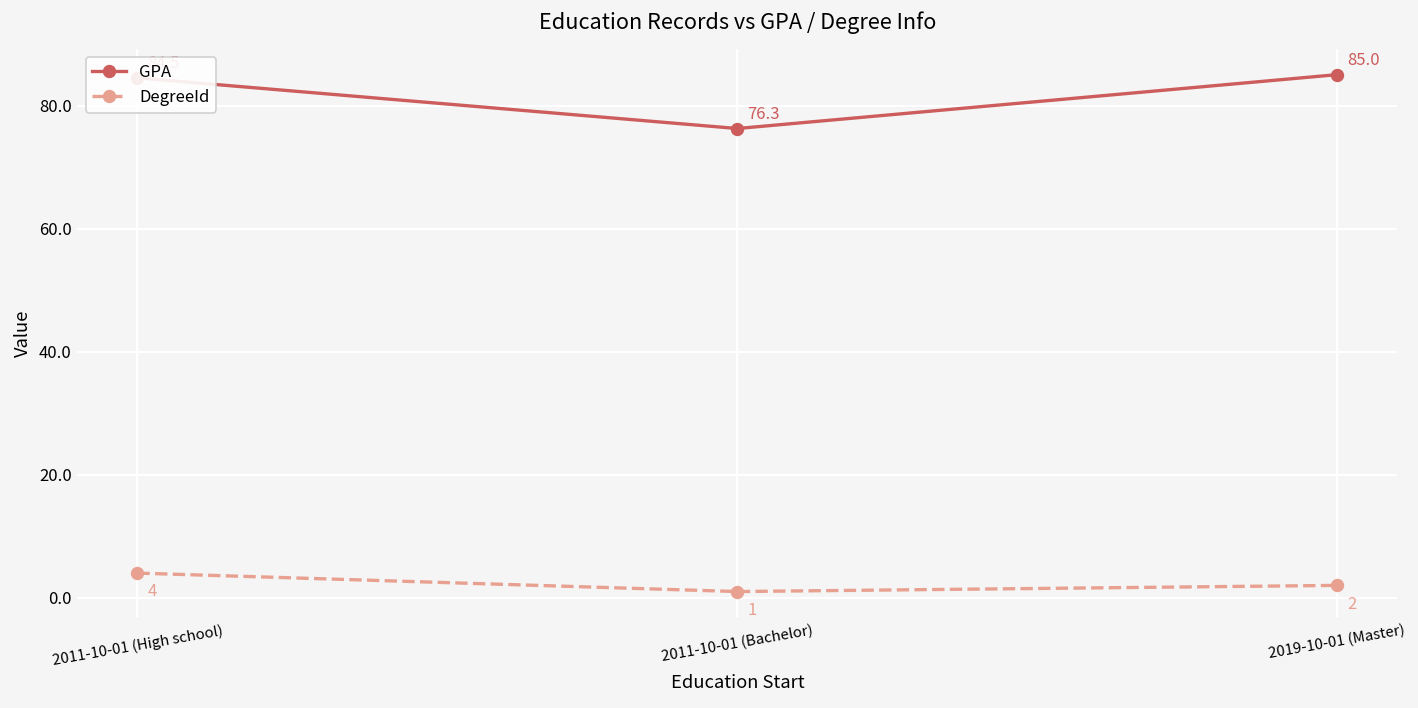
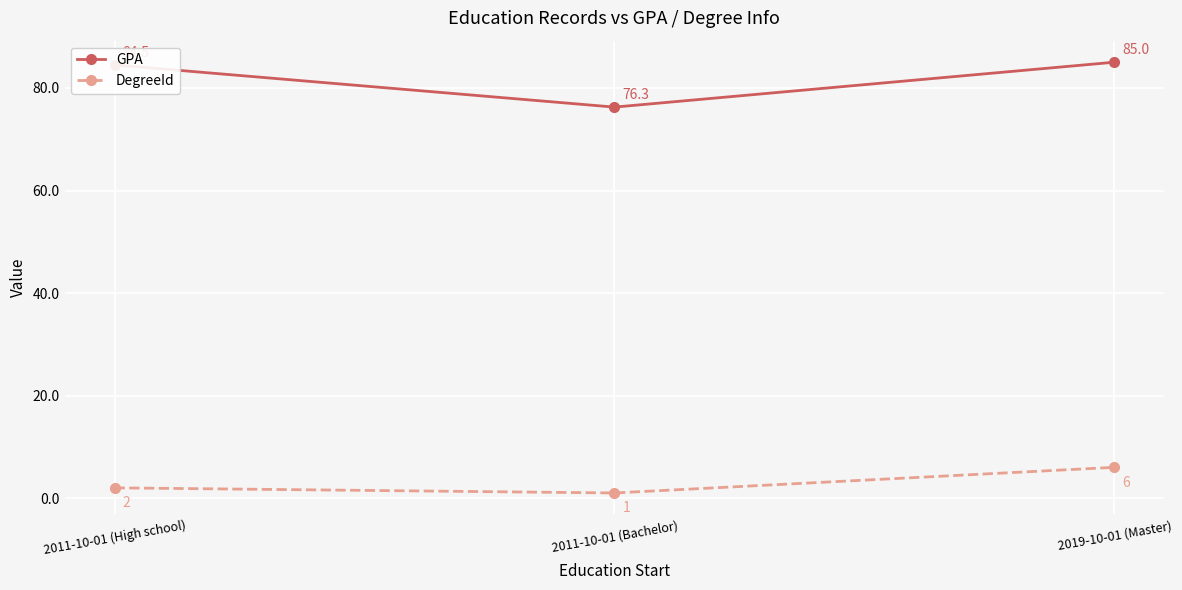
DegreeId, 2011-10-01 (High school): 4 -> 2
DegreeId, 2019-10-01 (Master): 2 -> 6
